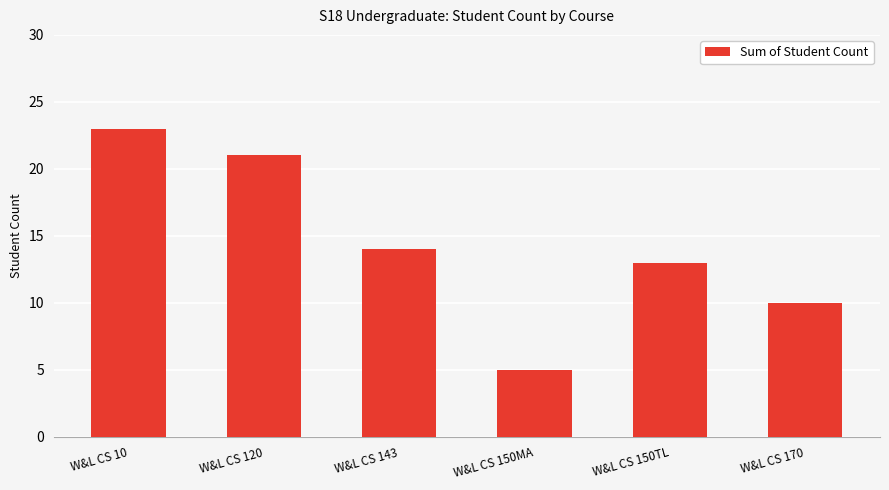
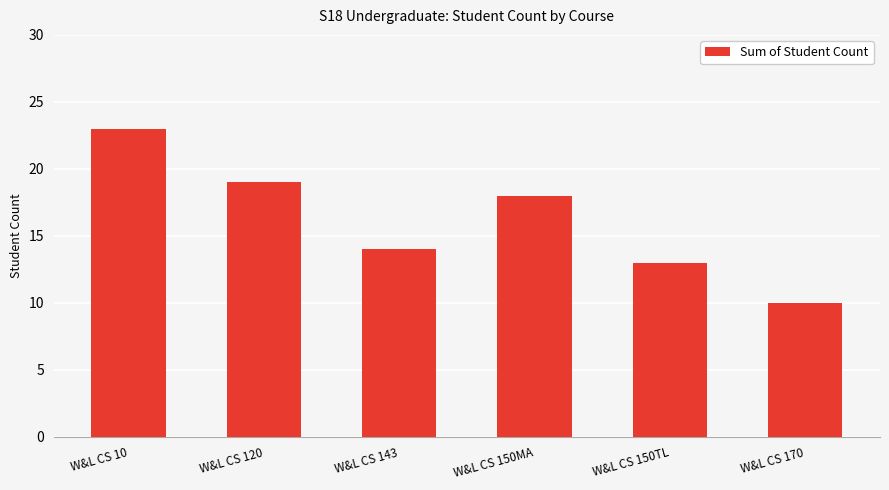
W&L CS 120: 21 -> 19
W&L CS 150MA: 5 -> 18
